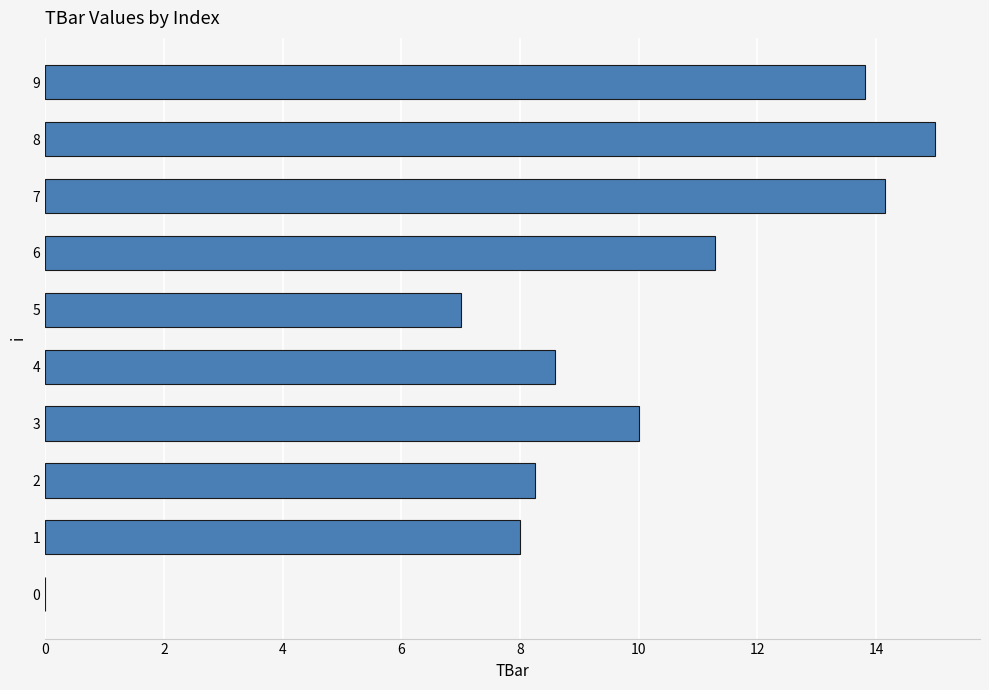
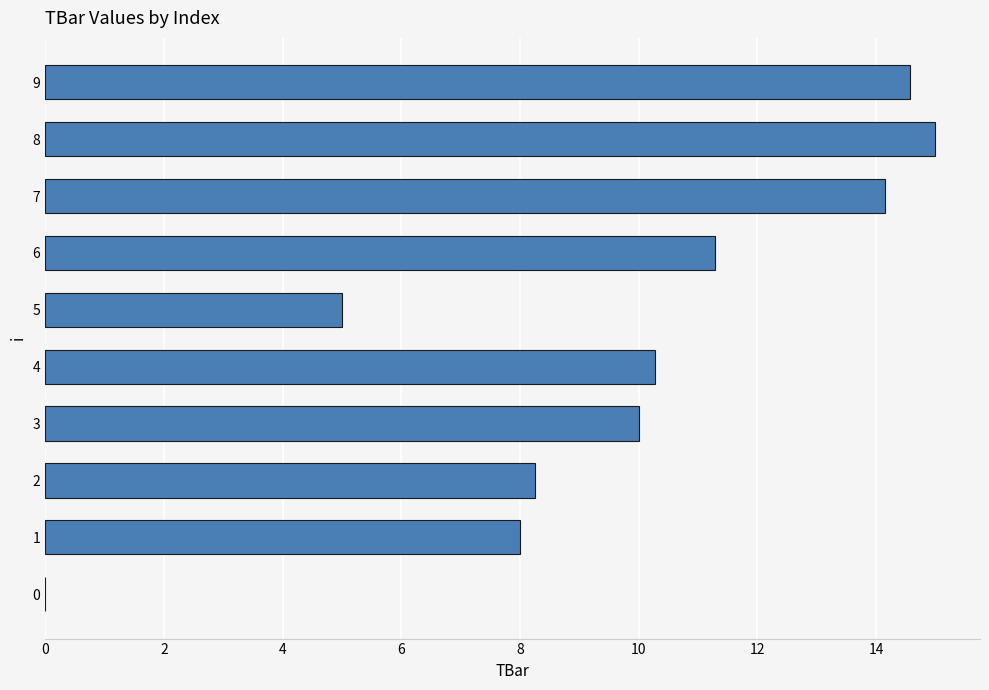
9: 13.8 -> 14.6
5: 7 -> 5
4: 8.6 -> 10.3
